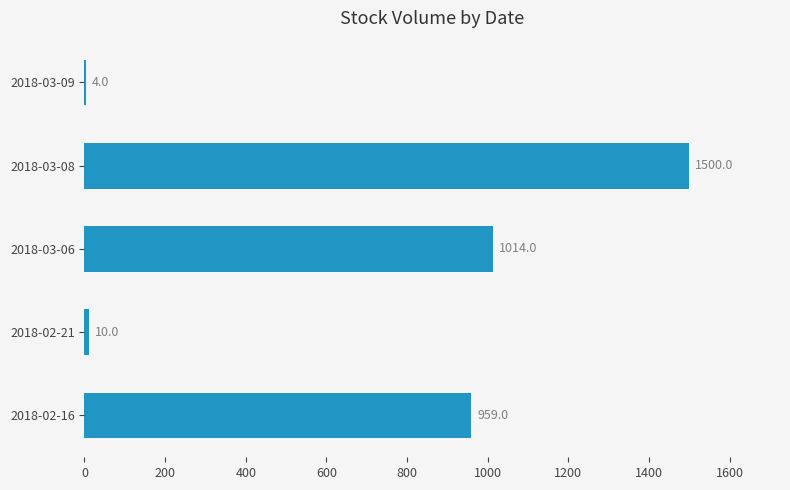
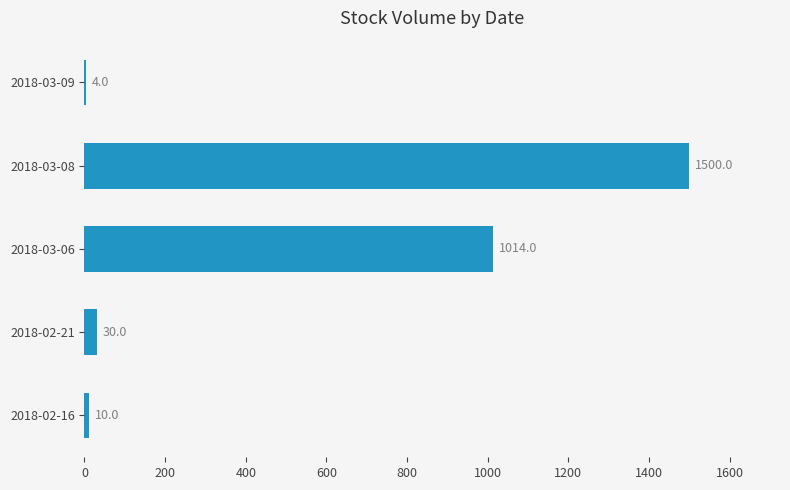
2018-02-21: 10.0 -> 30.0
2018-02-16: 959.0 -> 10.0
